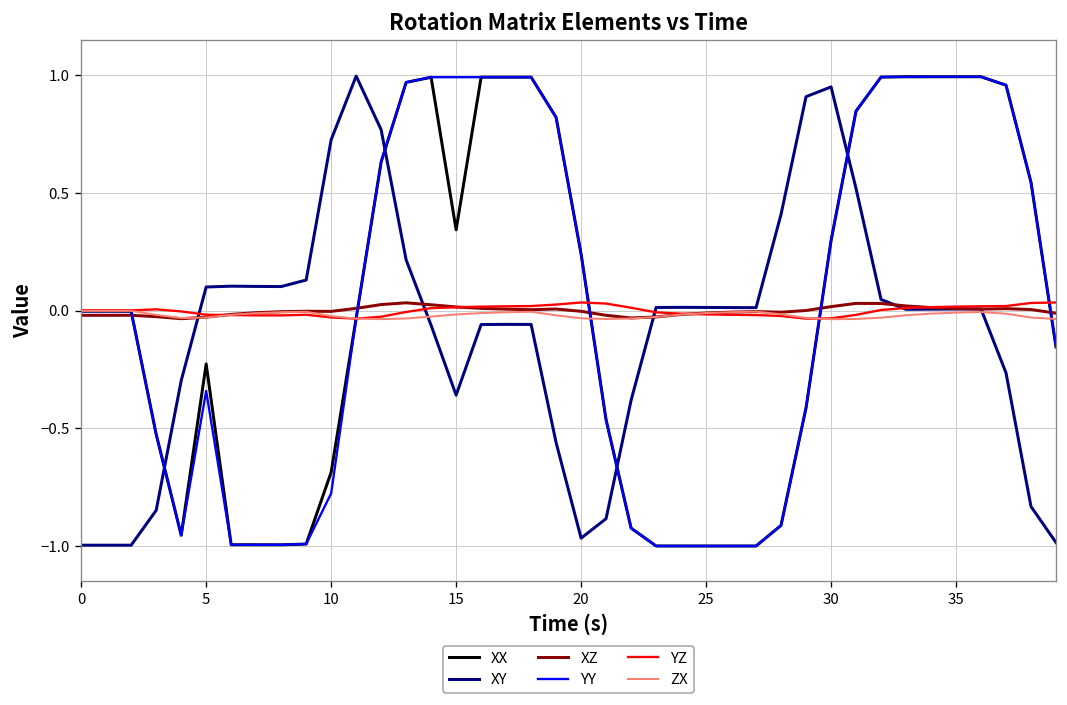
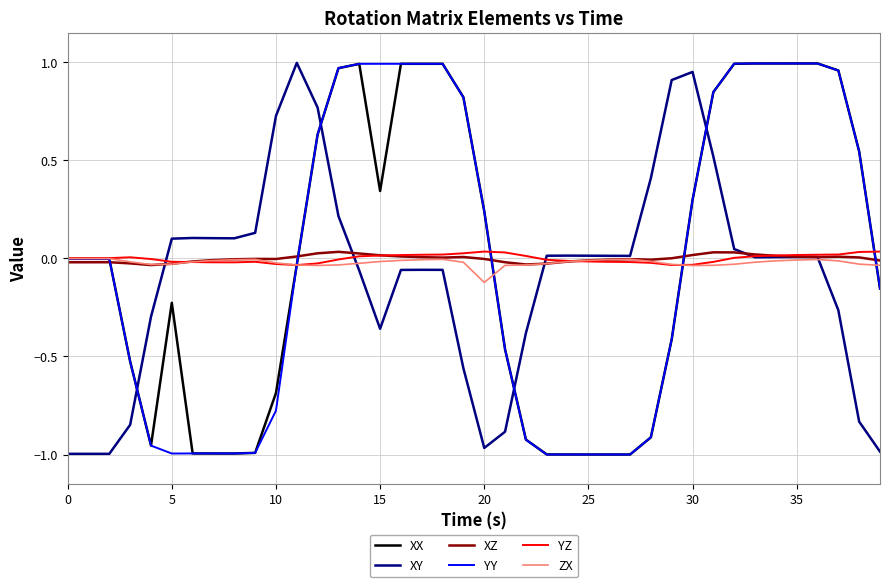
YY, 5: -0.34 -> -0.99
ZX, 20: -0.03 -> -0.12
